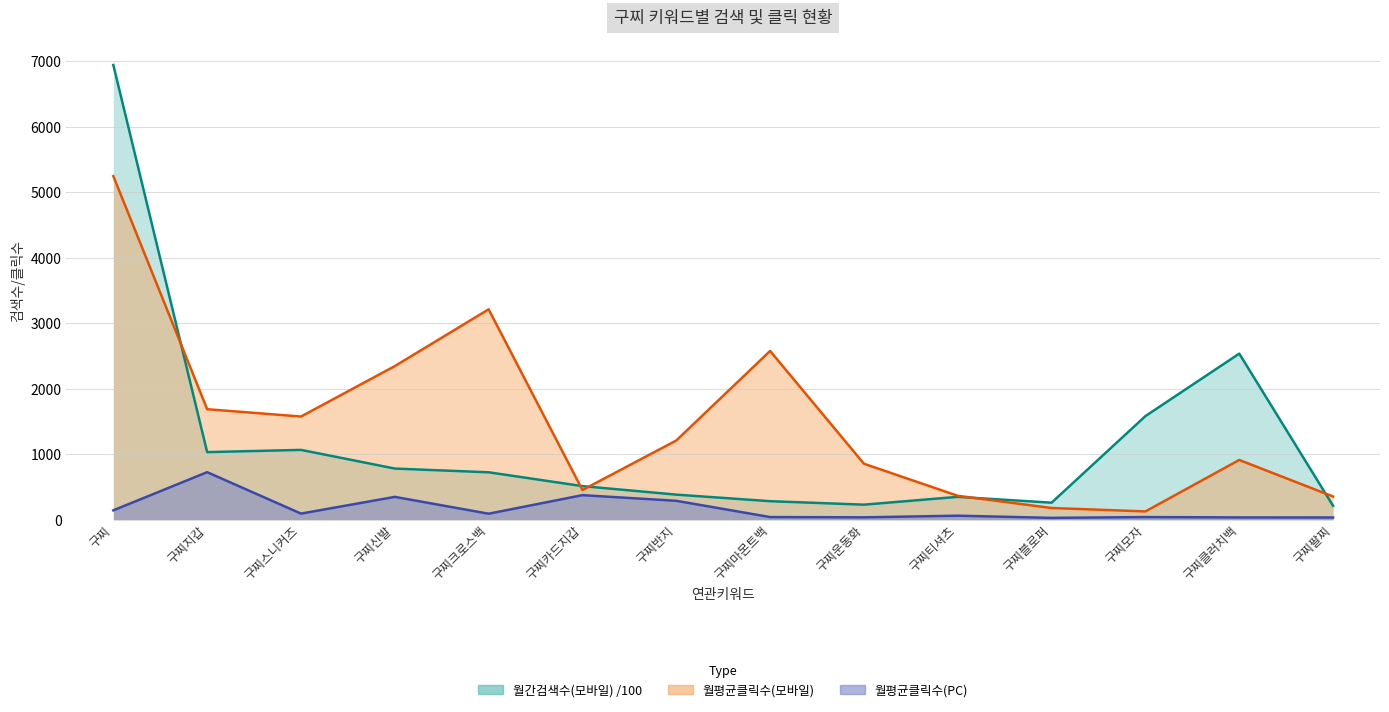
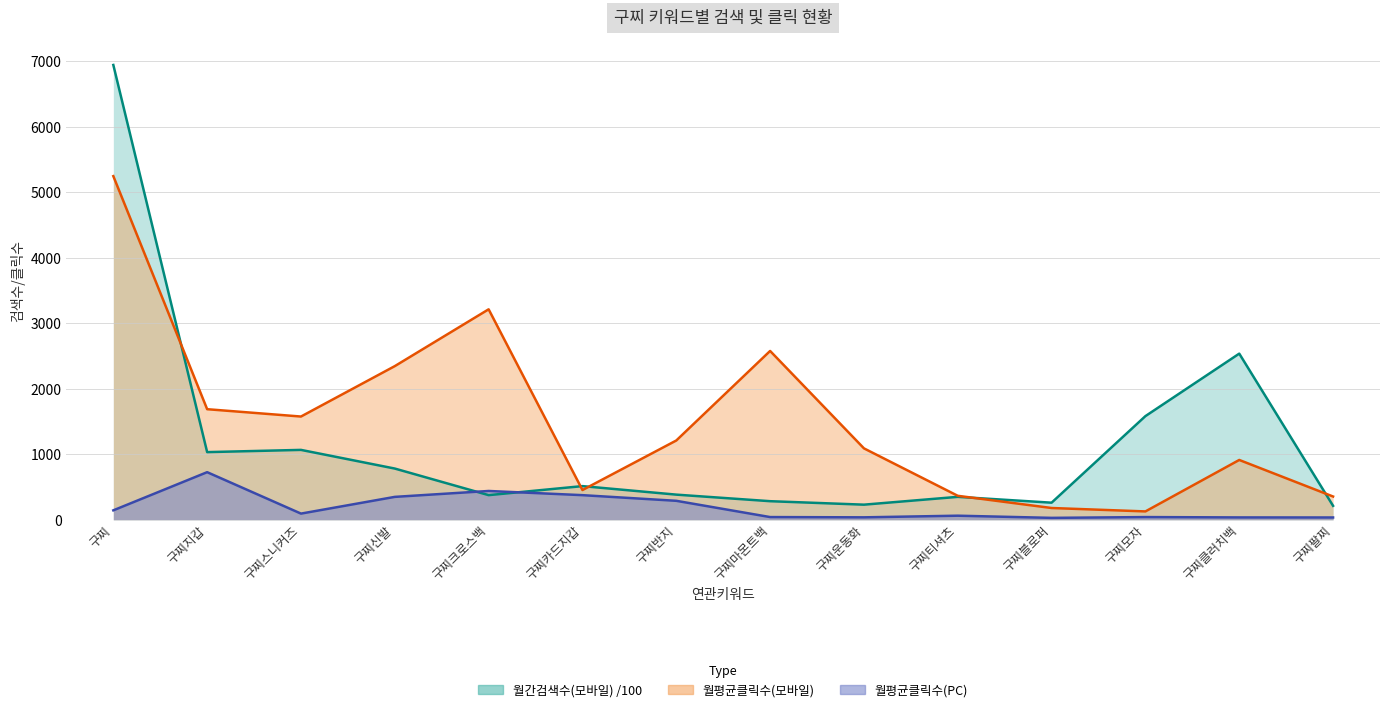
월간검색수(모바일) /100, 구찌크로스백: 700 -> 400
월평균클릭수(PC), 구찌크로스백: 100 -> 400
월평균클릭수(모바일), 구찌운동화: 900 -> 1100
